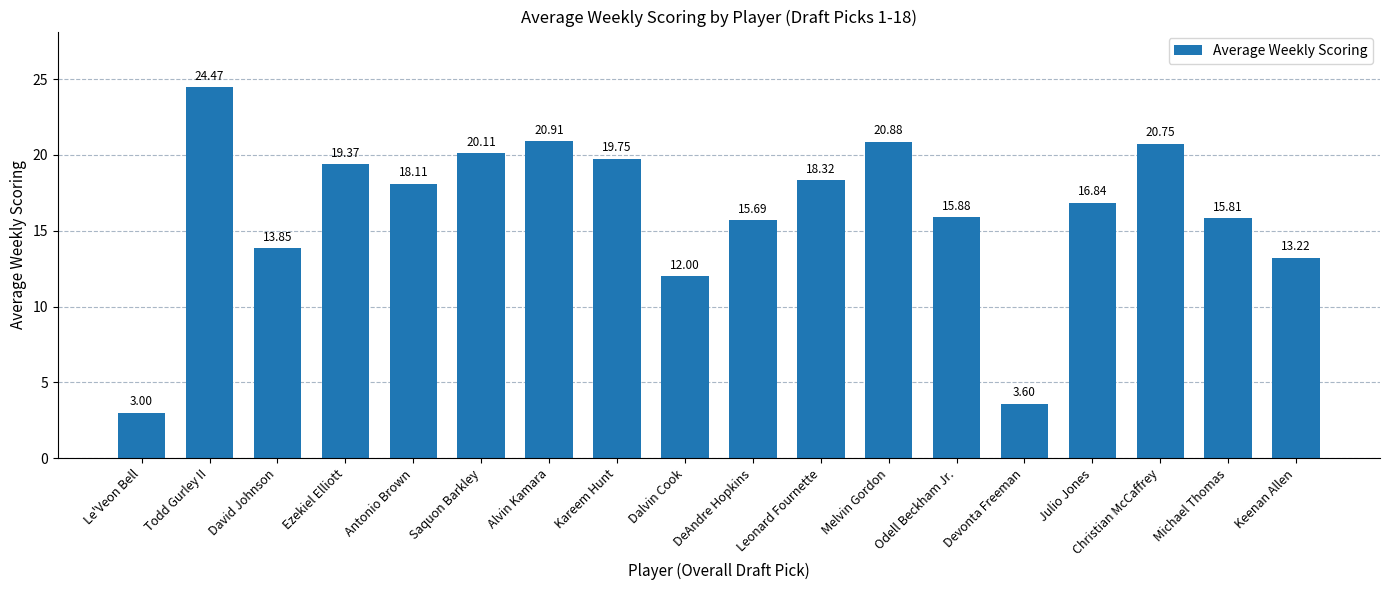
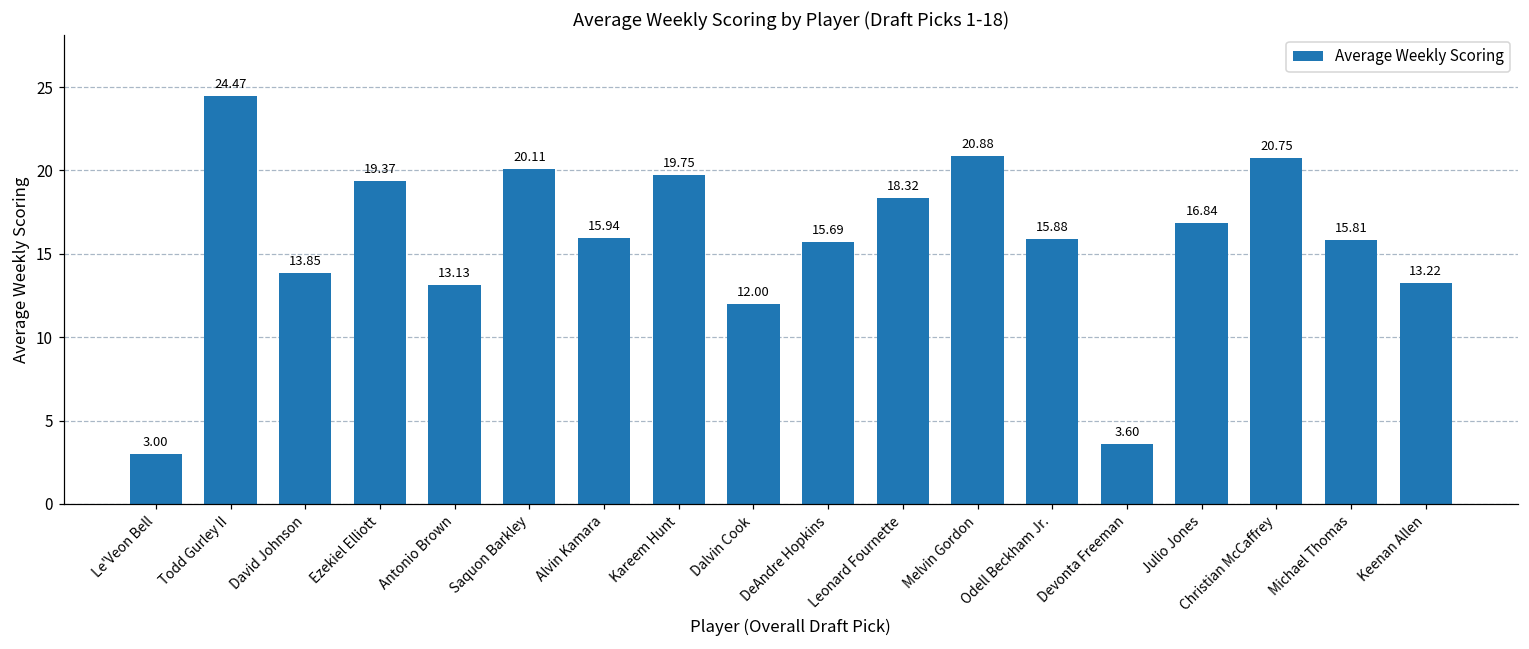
Antonio Brown: 18.11 -> 13.13
Alvin Kamara: 20.91 -> 15.94
